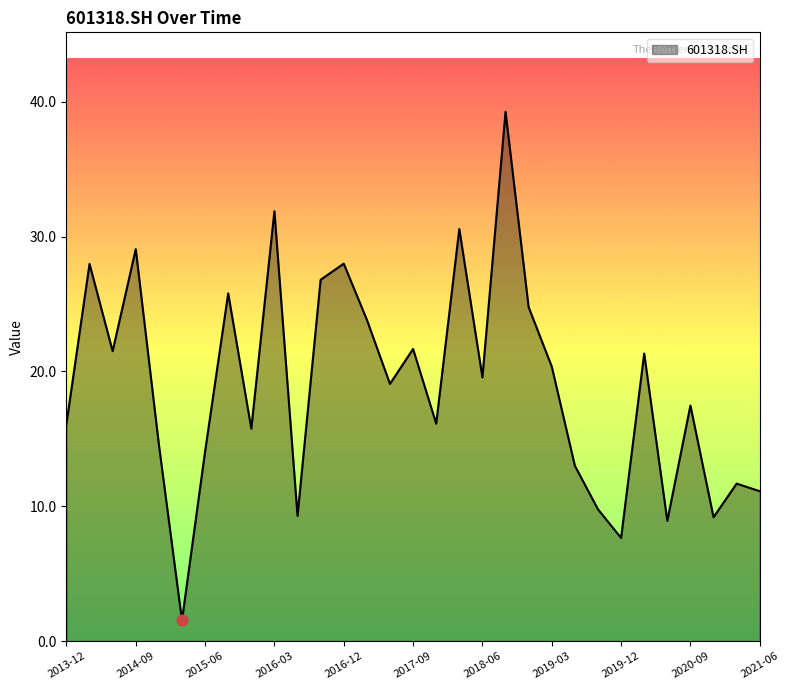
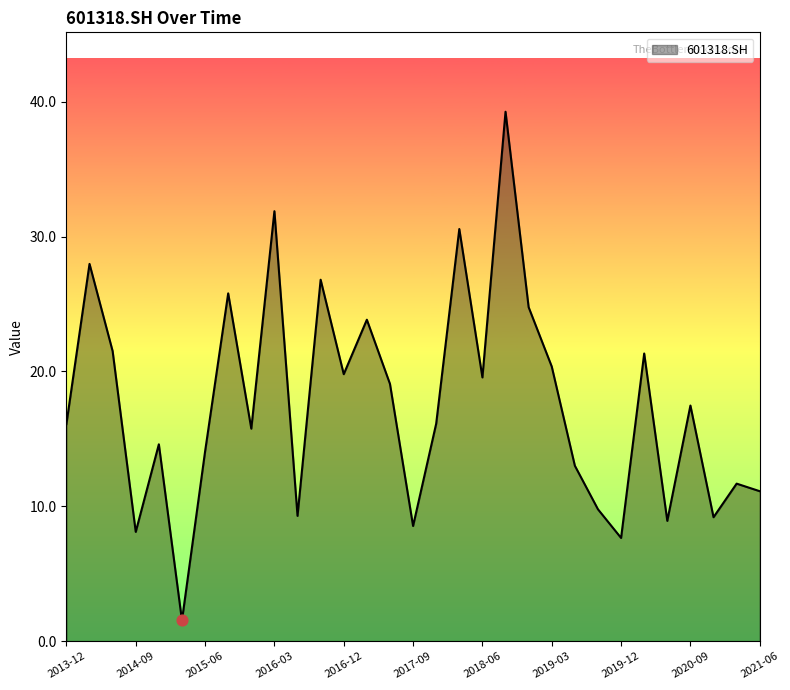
601318.SH, 2014-09: 29.1 -> 8.1
601318.SH, 2016-12: 28.0 -> 19.8
601318.SH, 2017-09: 21.7 -> 8.5
